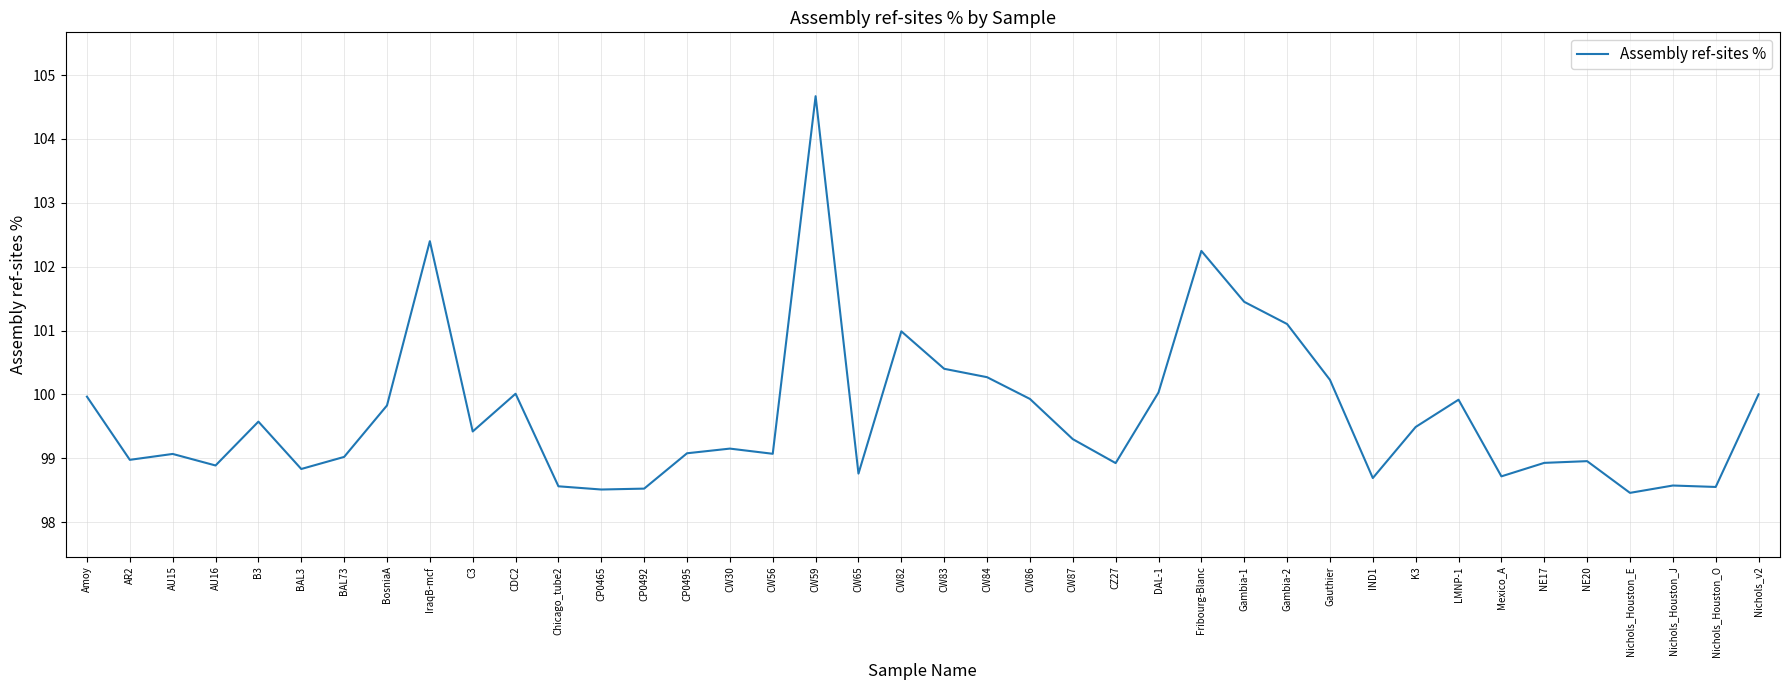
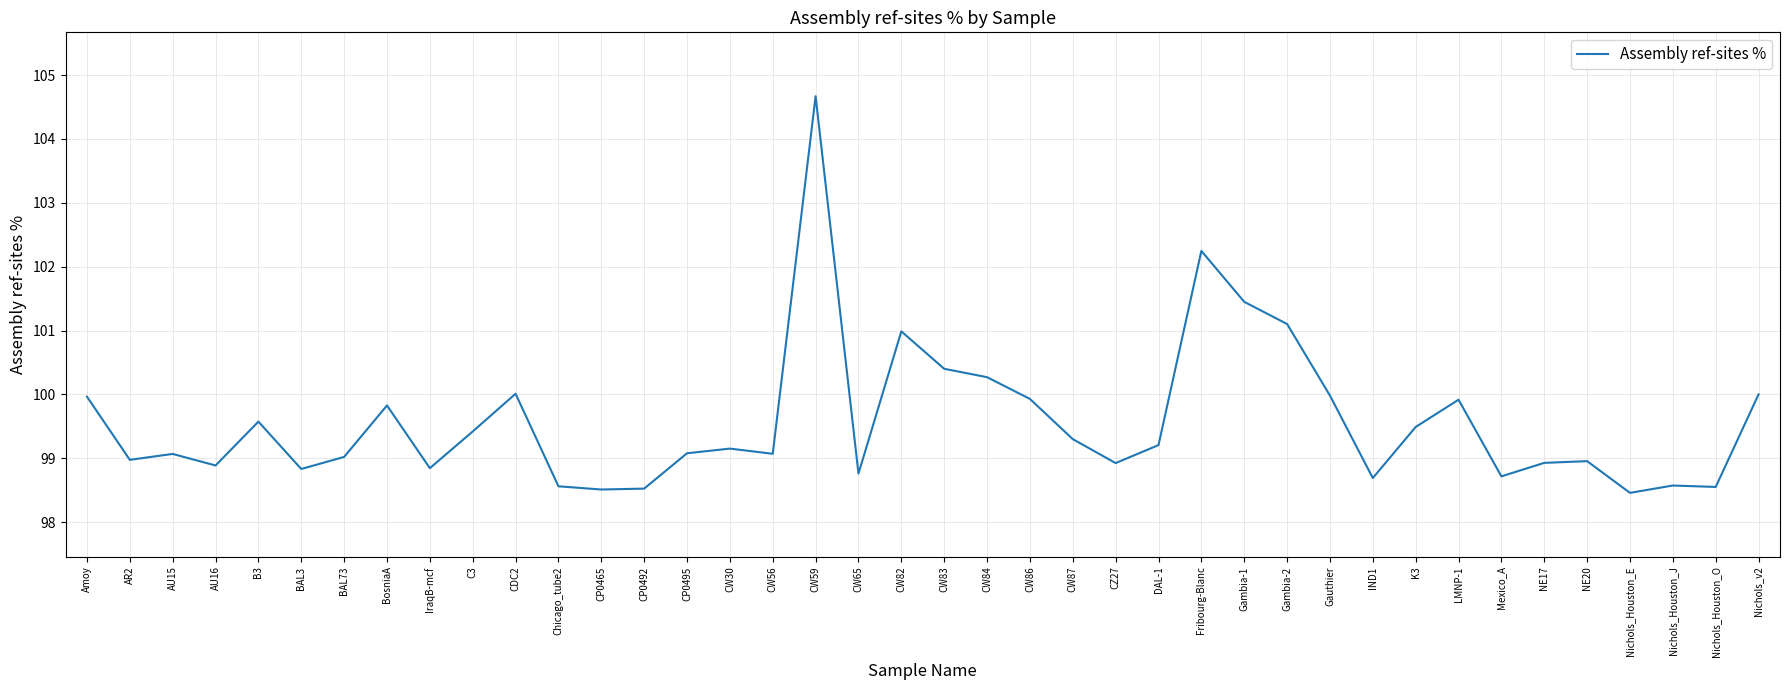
IraqB-mcf: 102.4 -> 98.8
DAL-1: 100.0 -> 99.2
Gauthier: 100.2 -> 100.0
